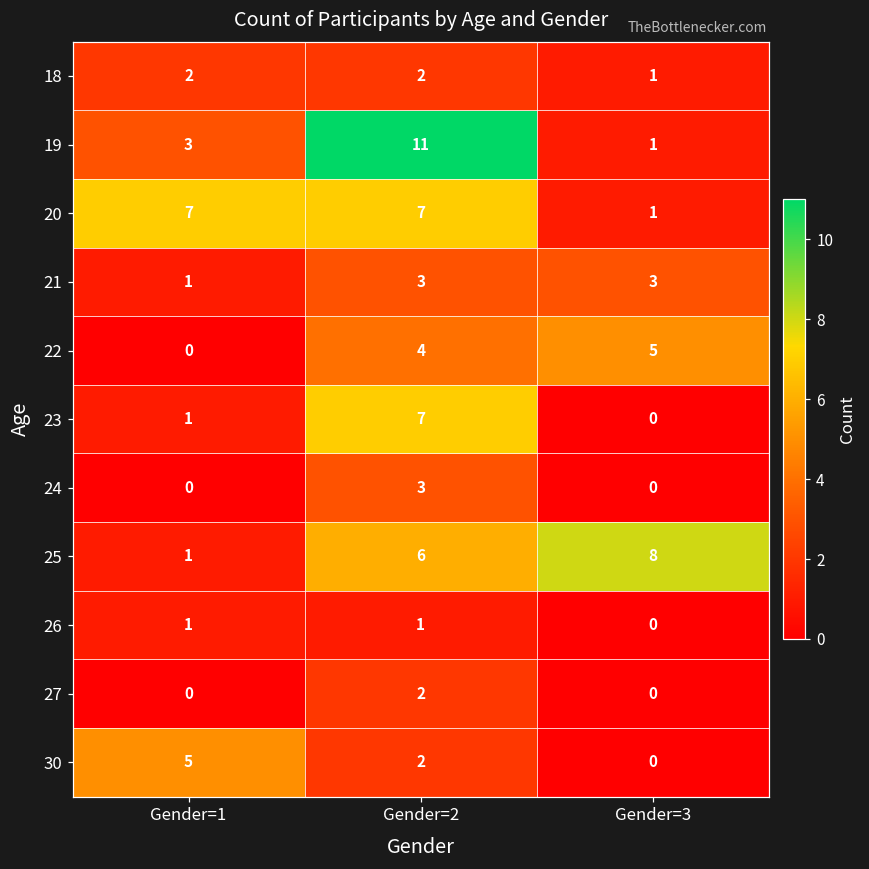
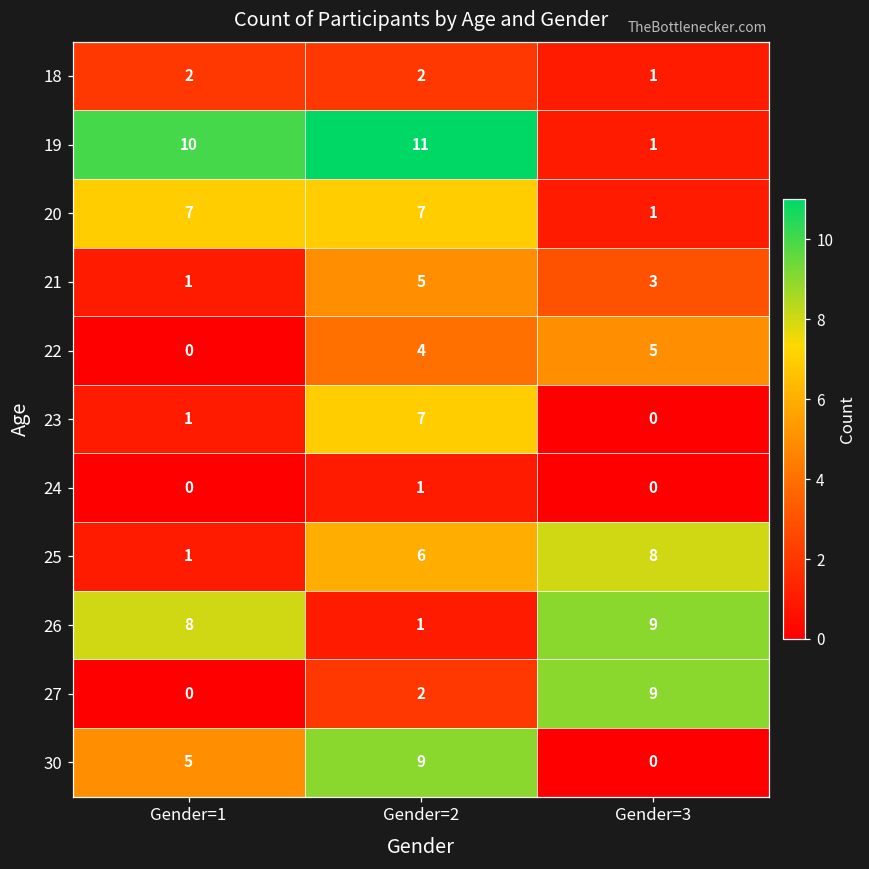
19, Gender=1: 3 -> 10
21, Gender=2: 3 -> 5
24, Gender=2: 3 -> 1
26, Gender=1: 1 -> 8
26, Gender=3: 0 -> 9
27, Gender=3: 0 -> 9
30, Gender=2: 2 -> 9
